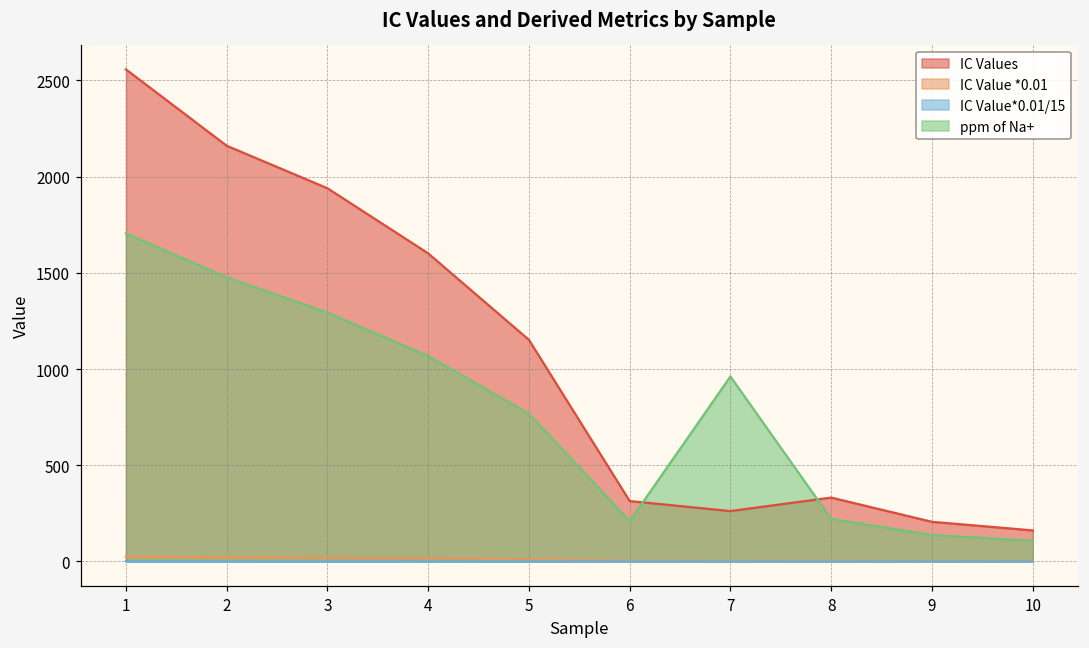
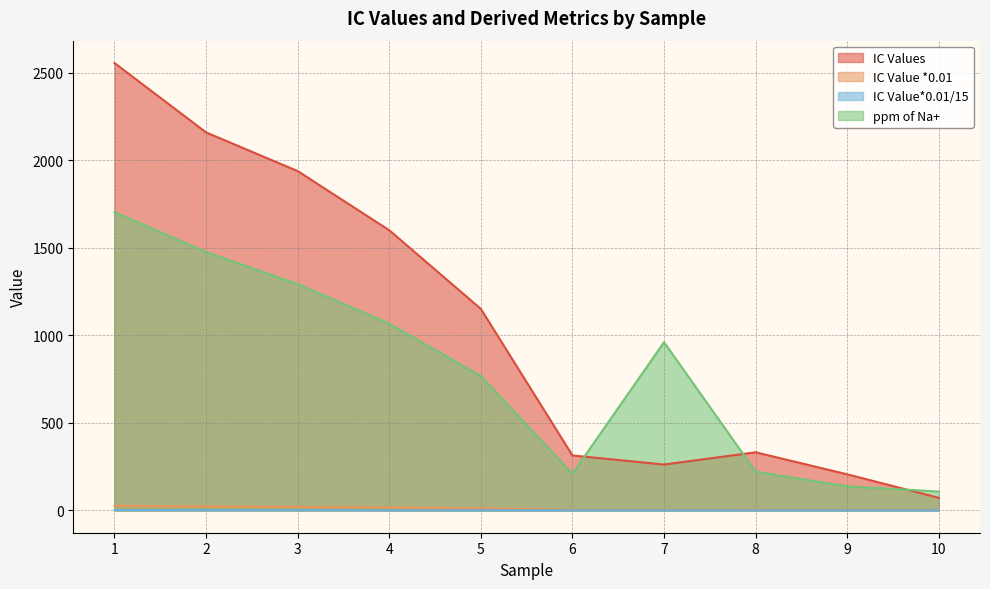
IC Values, 10: 160 -> 70
